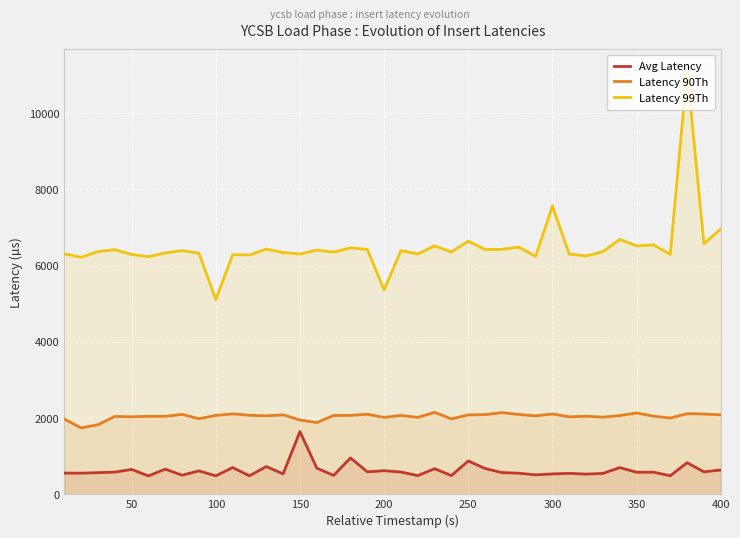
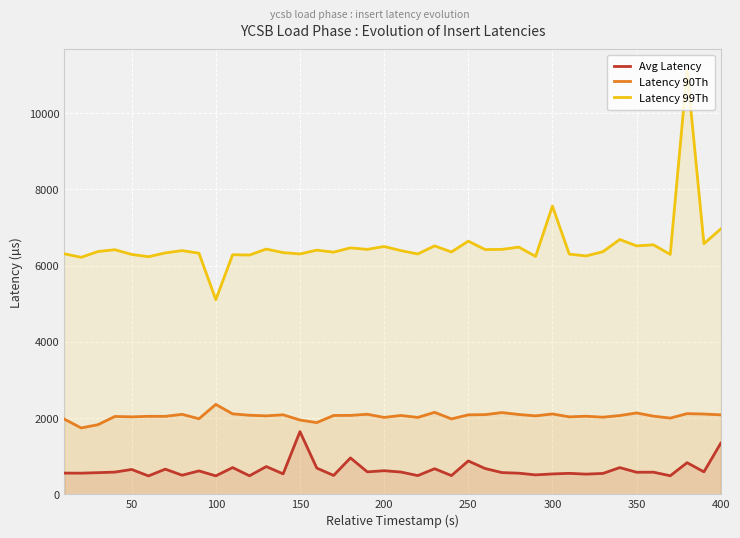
Latency 90Th, 100: 2100 -> 2400
Latency 99Th, 200: 5400 -> 6500
Avg Latency, 400: 600 -> 1300
